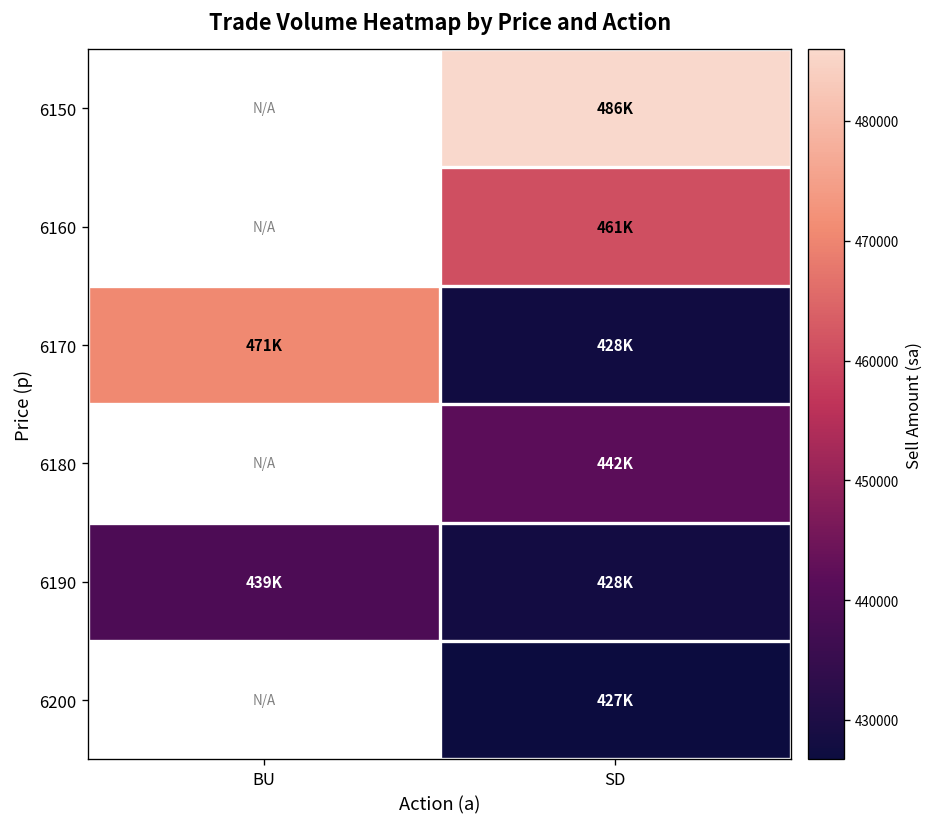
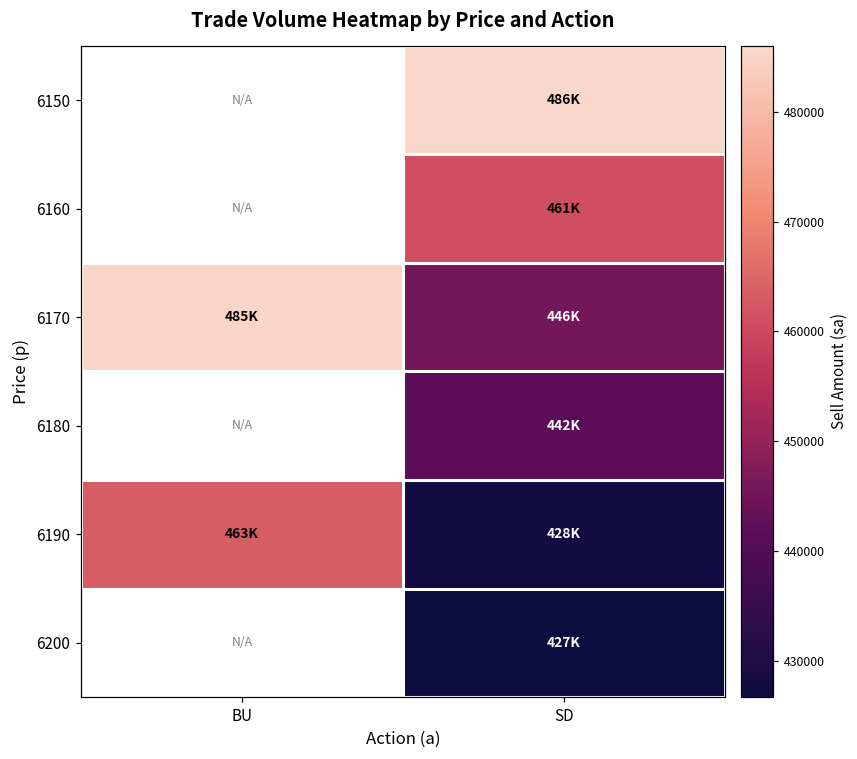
6170, BU: 471K -> 485K
6170, SD: 428K -> 446K
6190, BU: 439K -> 463K
